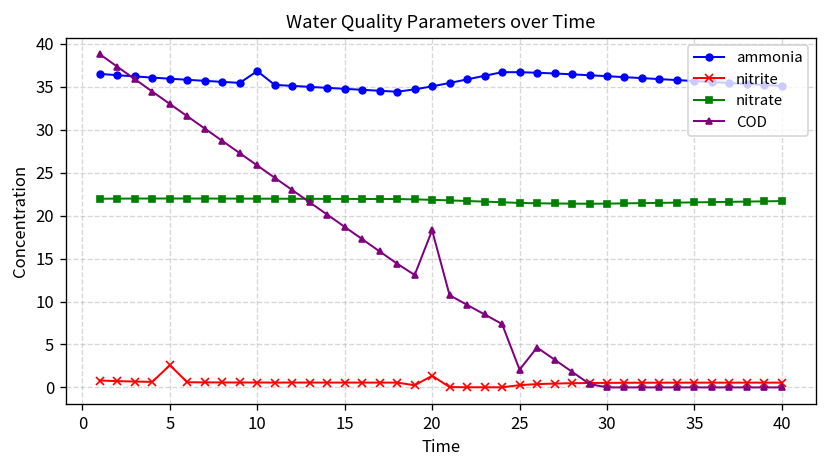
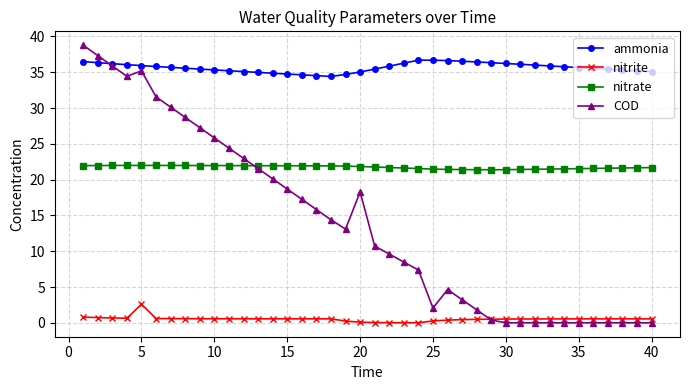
COD, 5: 33 -> 35
ammonia, 10: 37 -> 35
nitrite, 20: 1 -> 0
